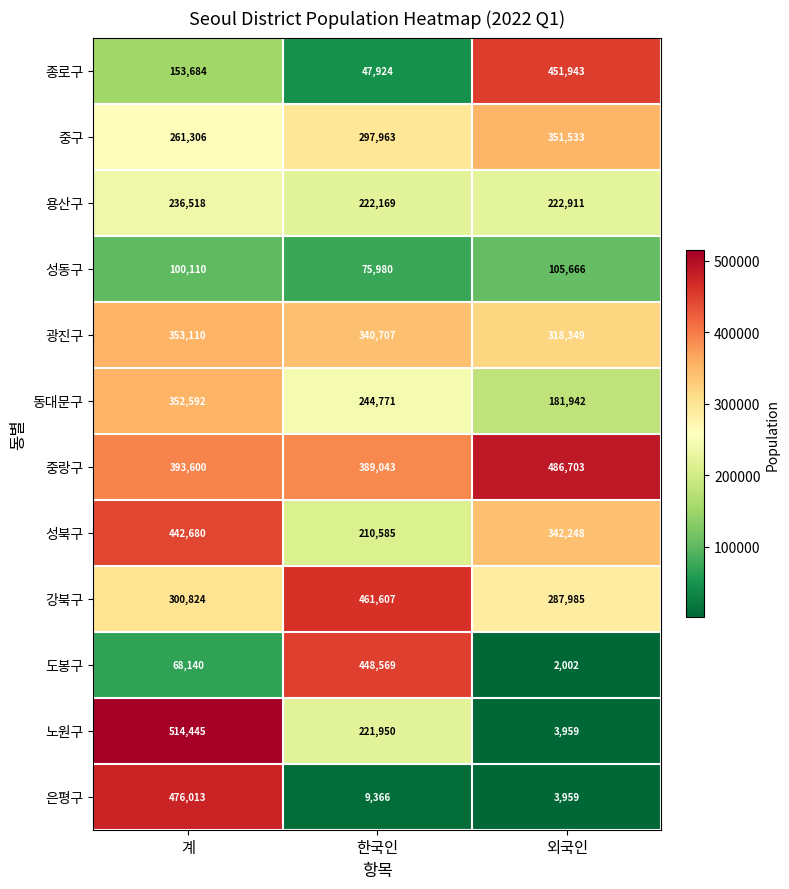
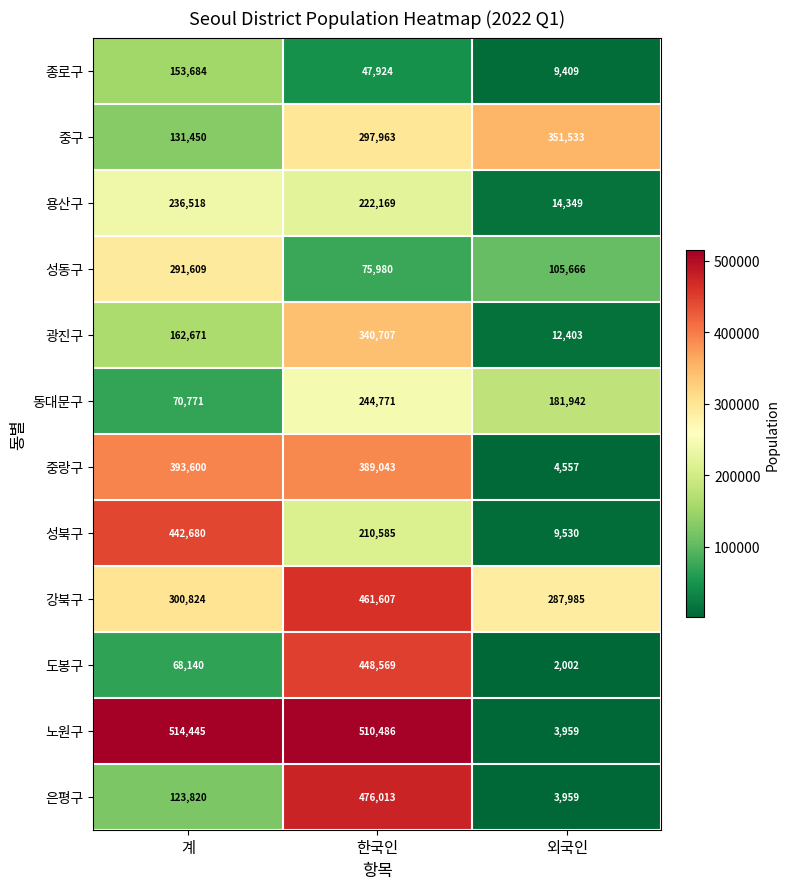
종로구, 외국인: 451,943 -> 9,409
중구, 계: 261,306 -> 131,450
용산구, 외국인: 222,911 -> 14,349
성동구, 계: 100,110 -> 291,609
광진구, 계: 353,110 -> 162,671
광진구, 외국인: 318,349 -> 12,403
동대문구, 계: 352,592 -> 70,771
중랑구, 외국인: 486,703 -> 4,557
성북구, 외국인: 342,248 -> 9,530
노원구, 한국인: 221,950 -> 510,486
은평구, 계: 476,013 -> 123,820
은평구, 한국인: 9,366 -> 476,013
